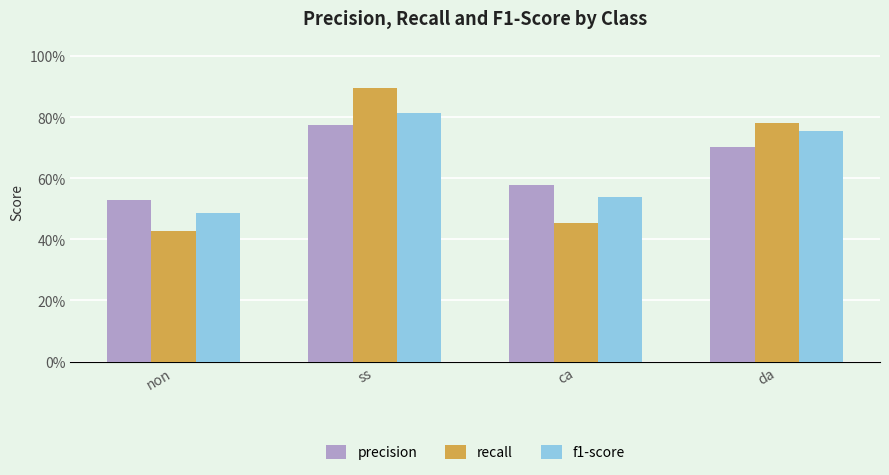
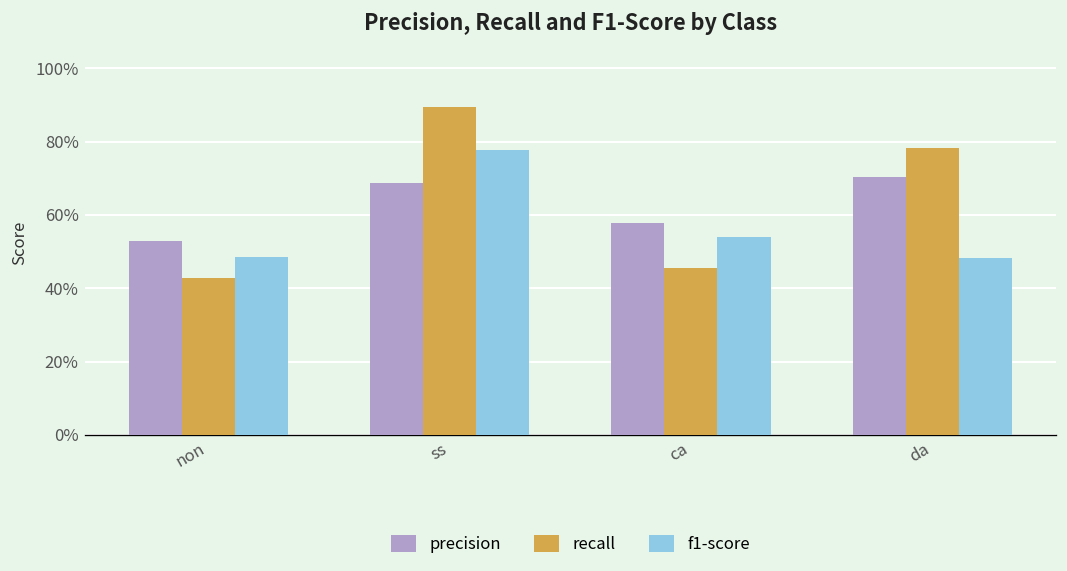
precision, ss: 78% -> 69%
f1-score, ss: 81% -> 78%
f1-score, da: 75% -> 48%
